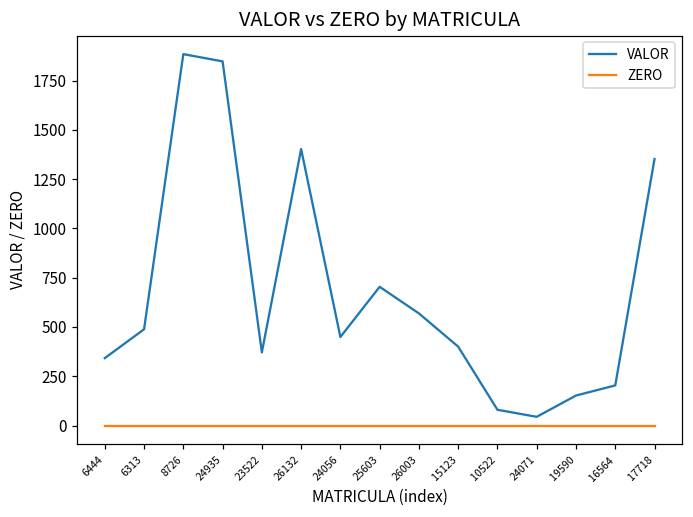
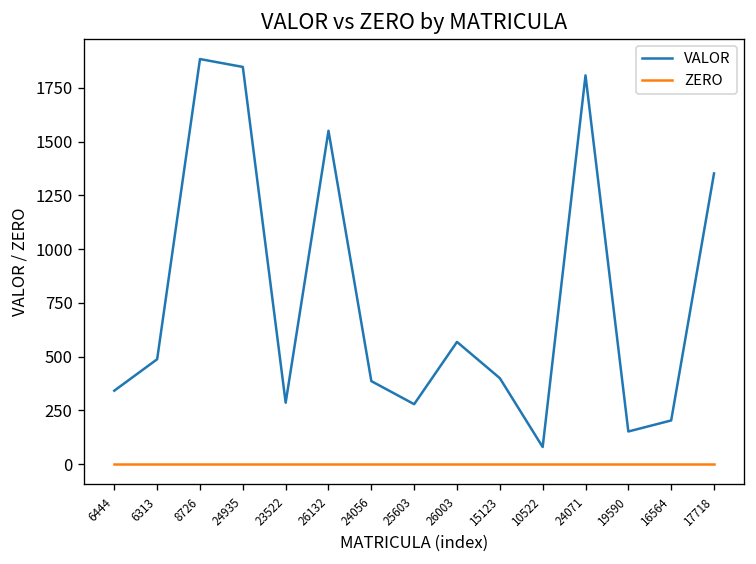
VALOR, 23522: 370 -> 290
VALOR, 26132: 1400 -> 1550
VALOR, 24056: 450 -> 390
VALOR, 25603: 700 -> 280
VALOR, 24071: 40 -> 1810
